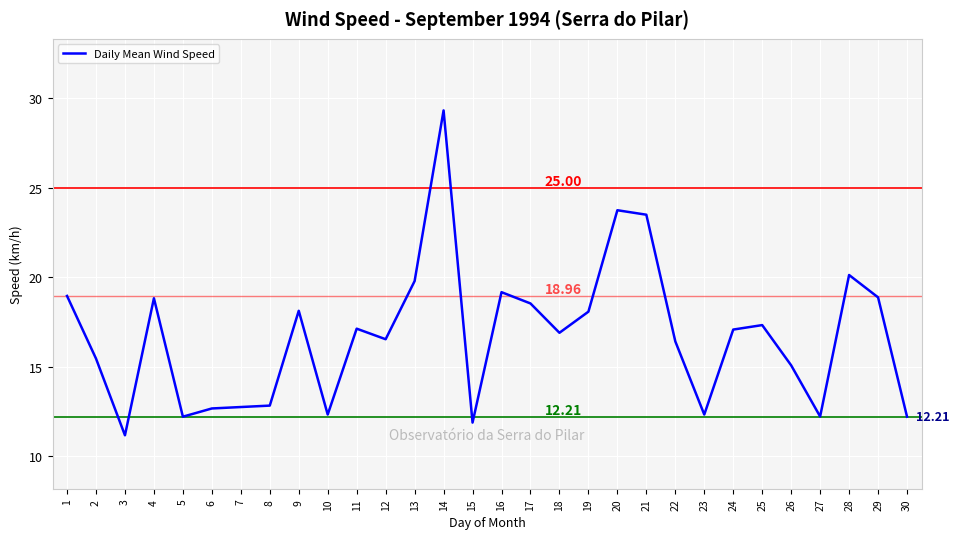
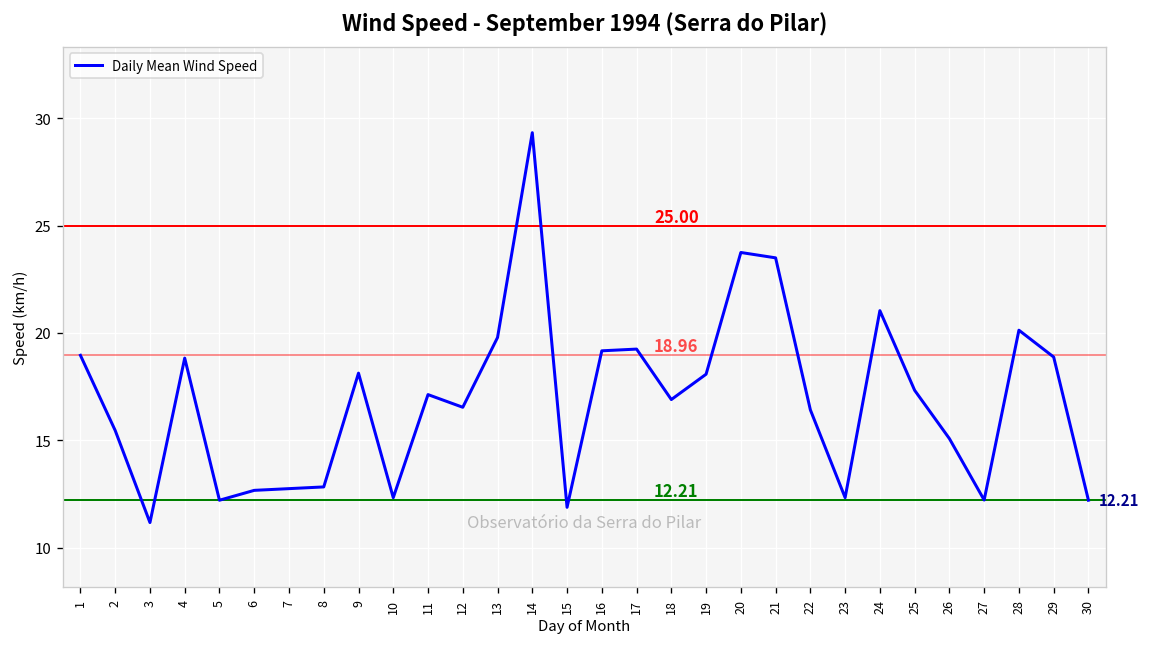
17: 18.5 -> 19.3
24: 17.1 -> 21.0
